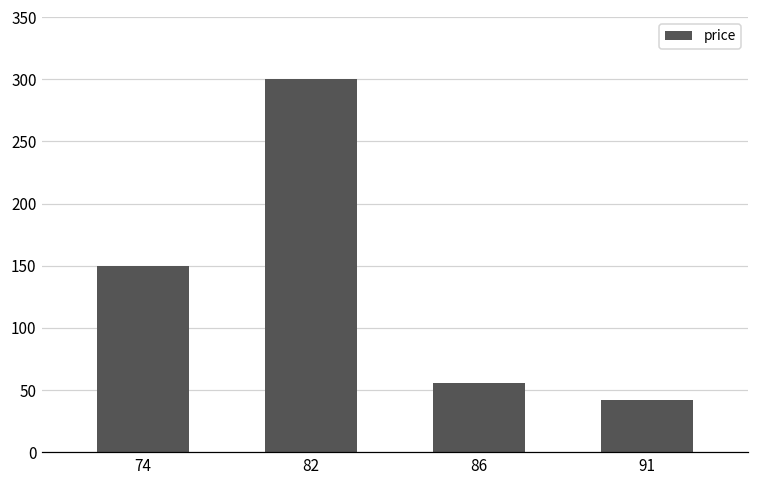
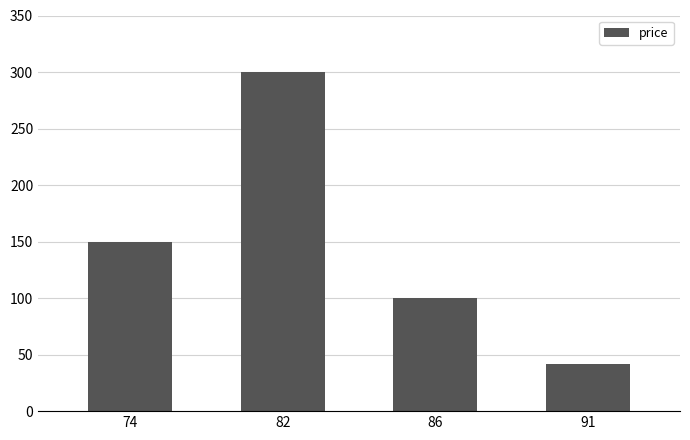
86: 56 -> 100
